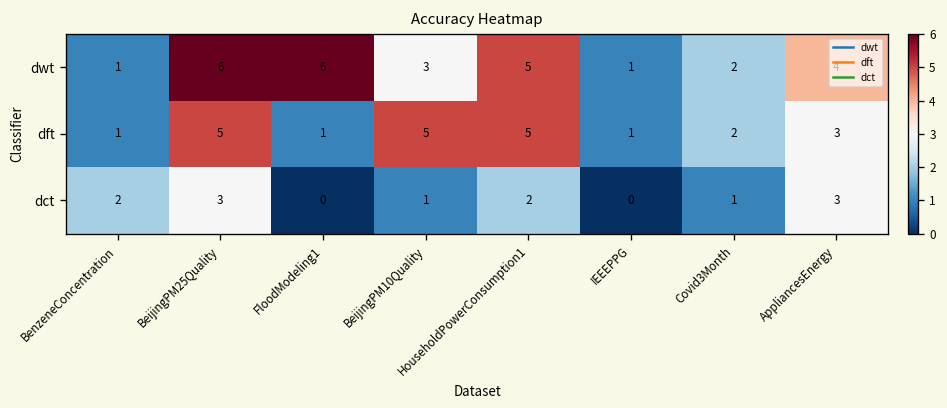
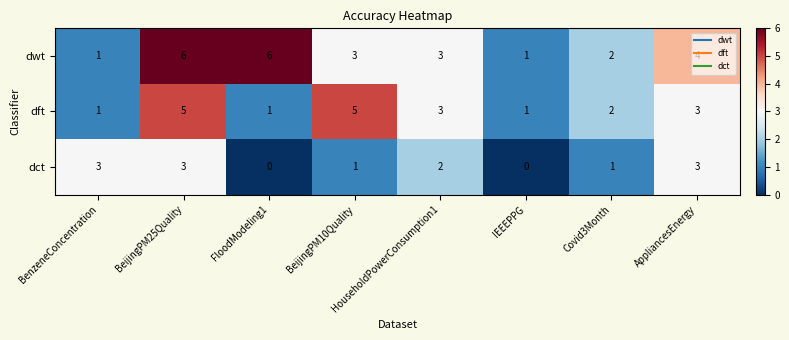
dwt, HouseholdPowerConsumption1: 5 -> 3
dft, HouseholdPowerConsumption1: 5 -> 3
dct, BenzeneConcentration: 2 -> 3
